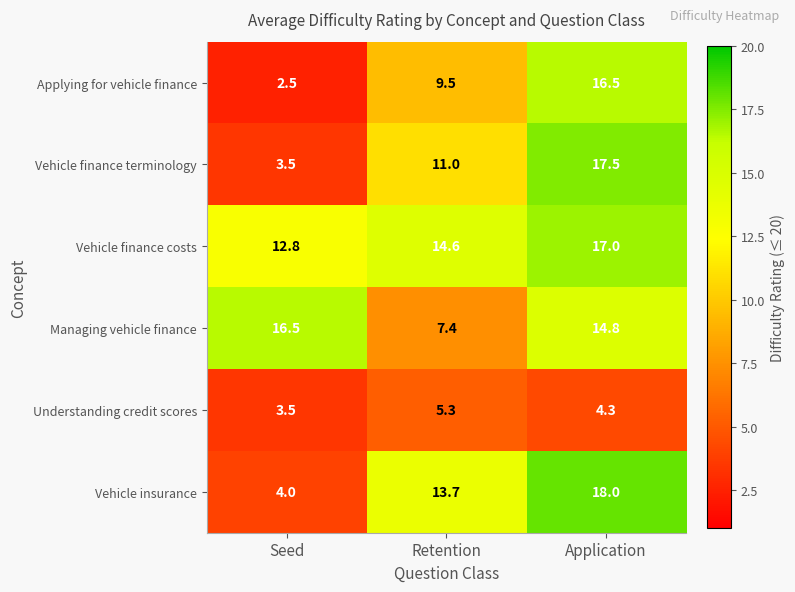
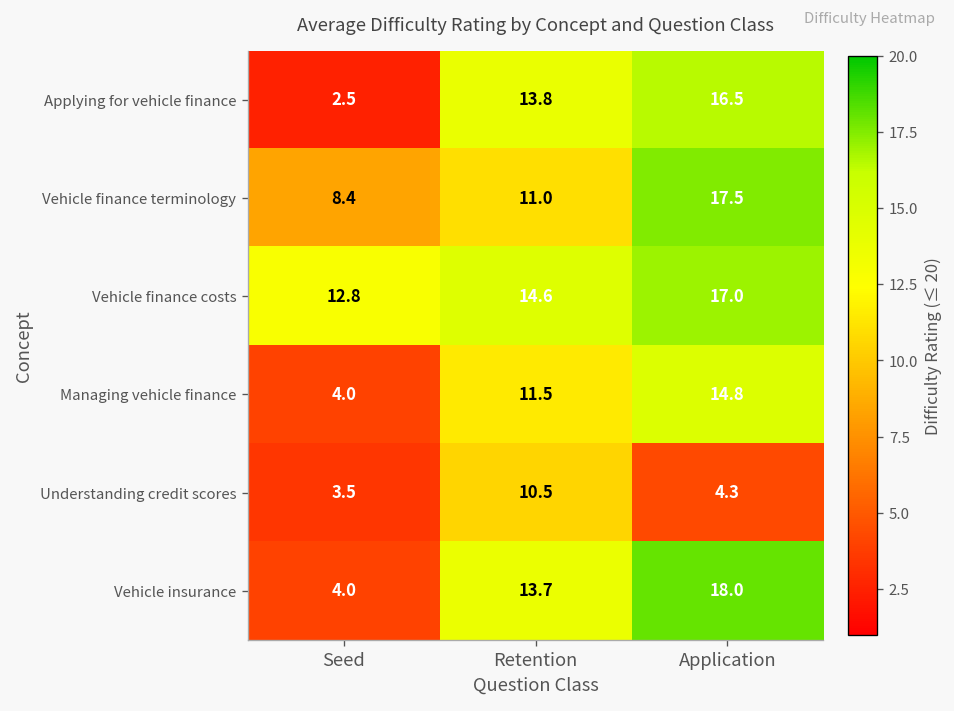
Applying for vehicle finance, Retention: 9.5 -> 13.8
Vehicle finance terminology, Seed: 3.5 -> 8.4
Managing vehicle finance, Seed: 16.5 -> 4.0
Managing vehicle finance, Retention: 7.4 -> 11.5
Understanding credit scores, Retention: 5.3 -> 10.5
